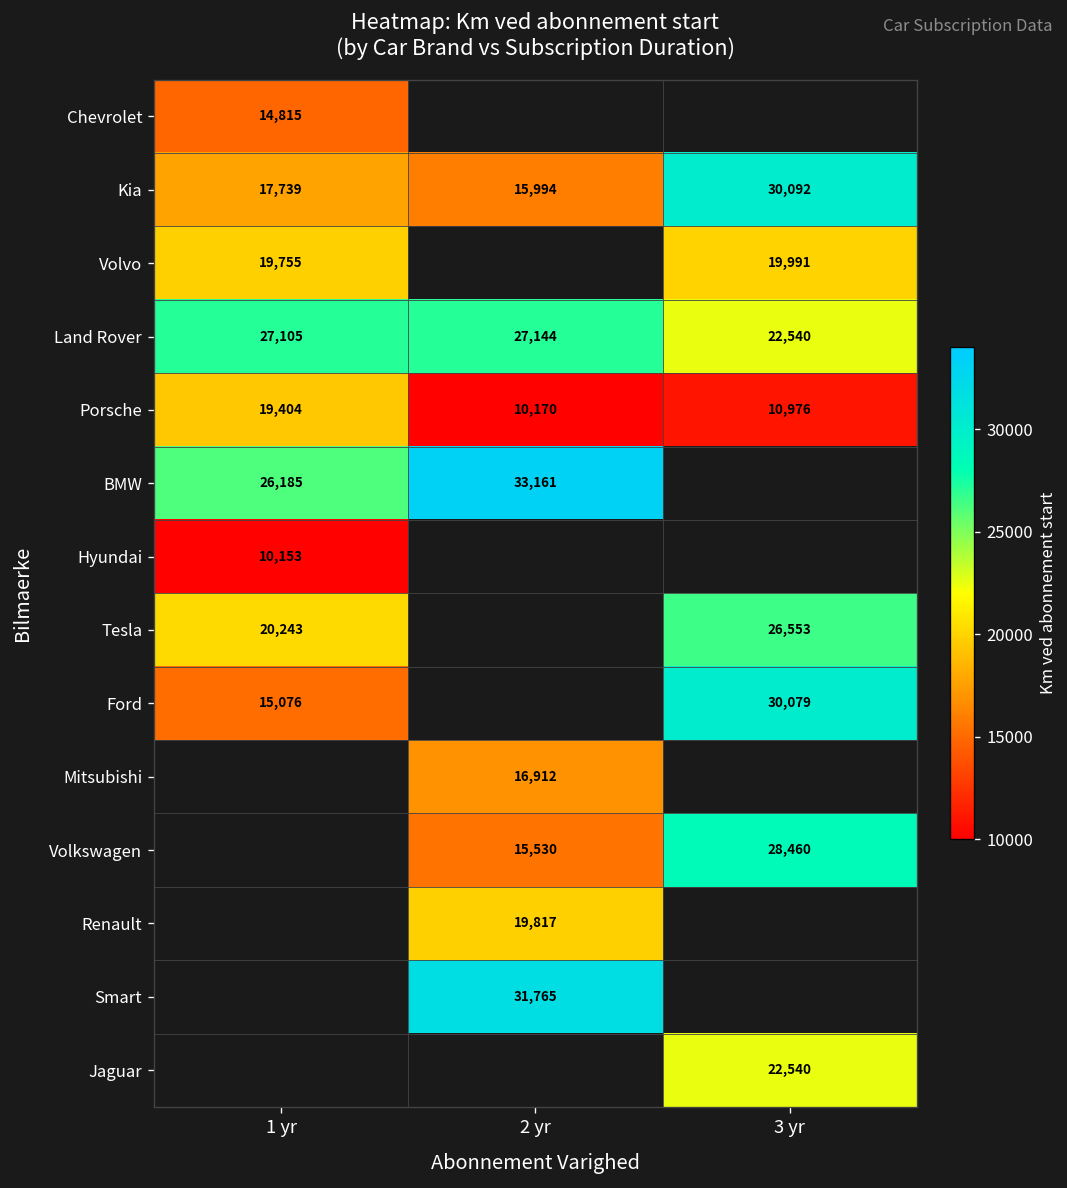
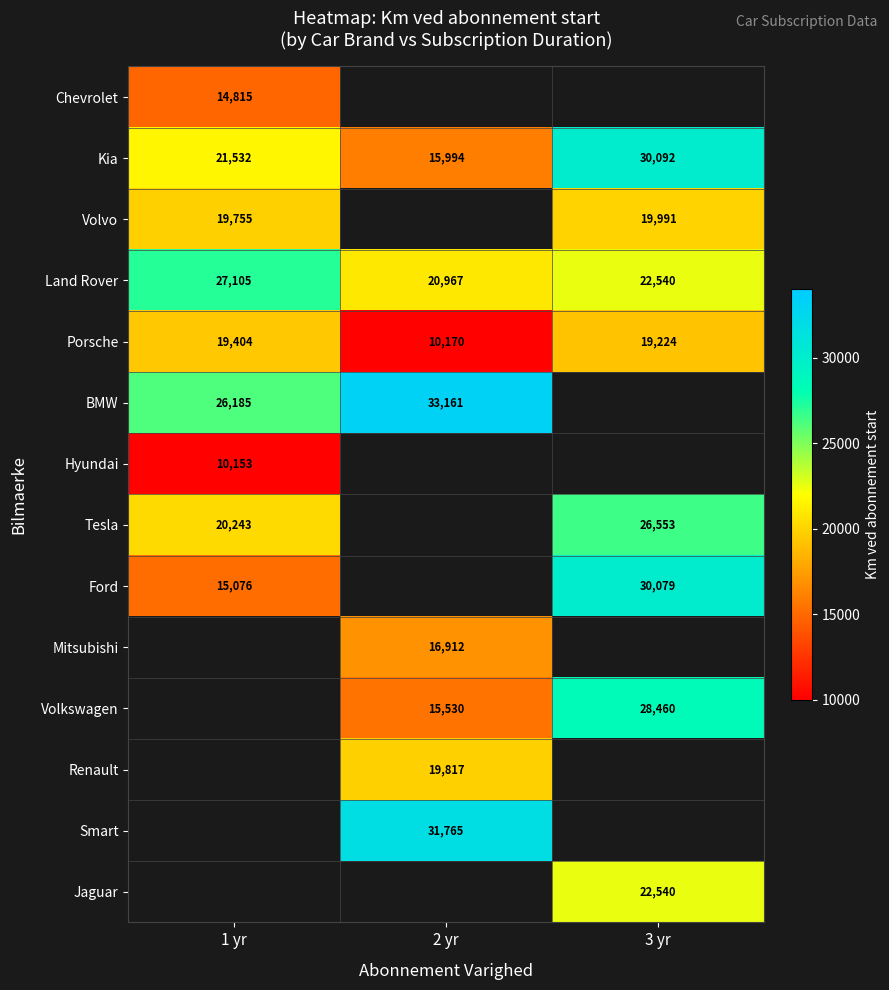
Kia, 1 yr: 17,739 -> 21,532
Land Rover, 2 yr: 27,144 -> 20,967
Porsche, 3 yr: 10,976 -> 19,224
